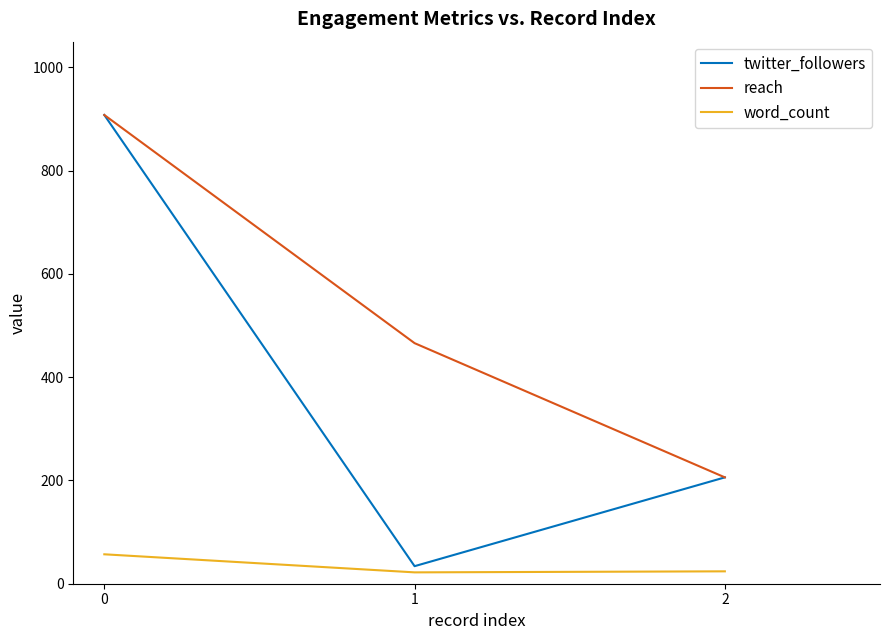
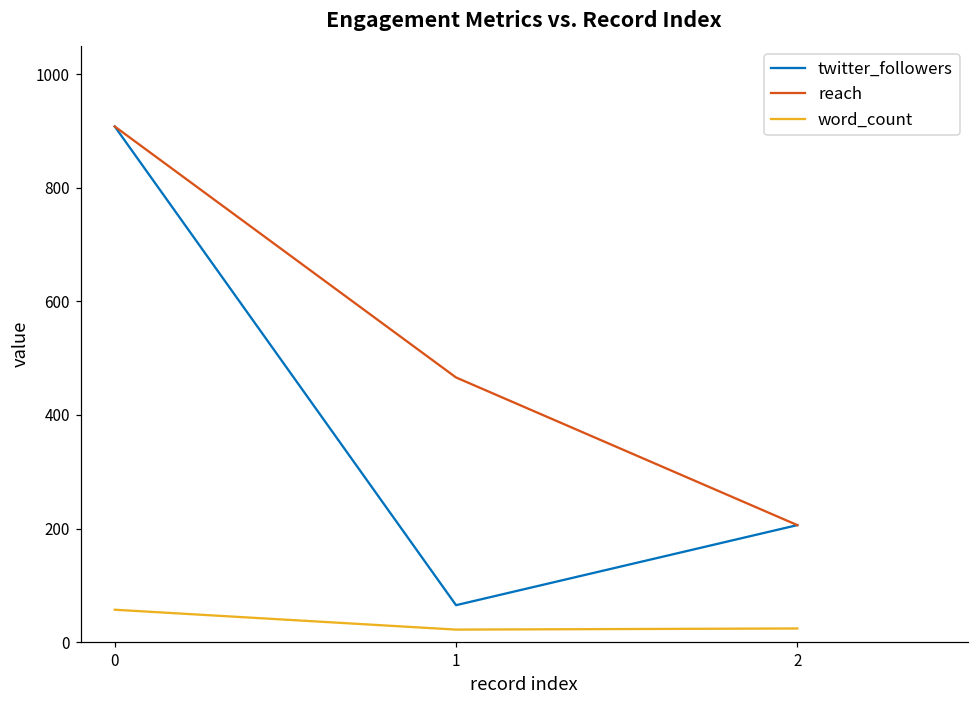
twitter_followers, 1: 30 -> 70
